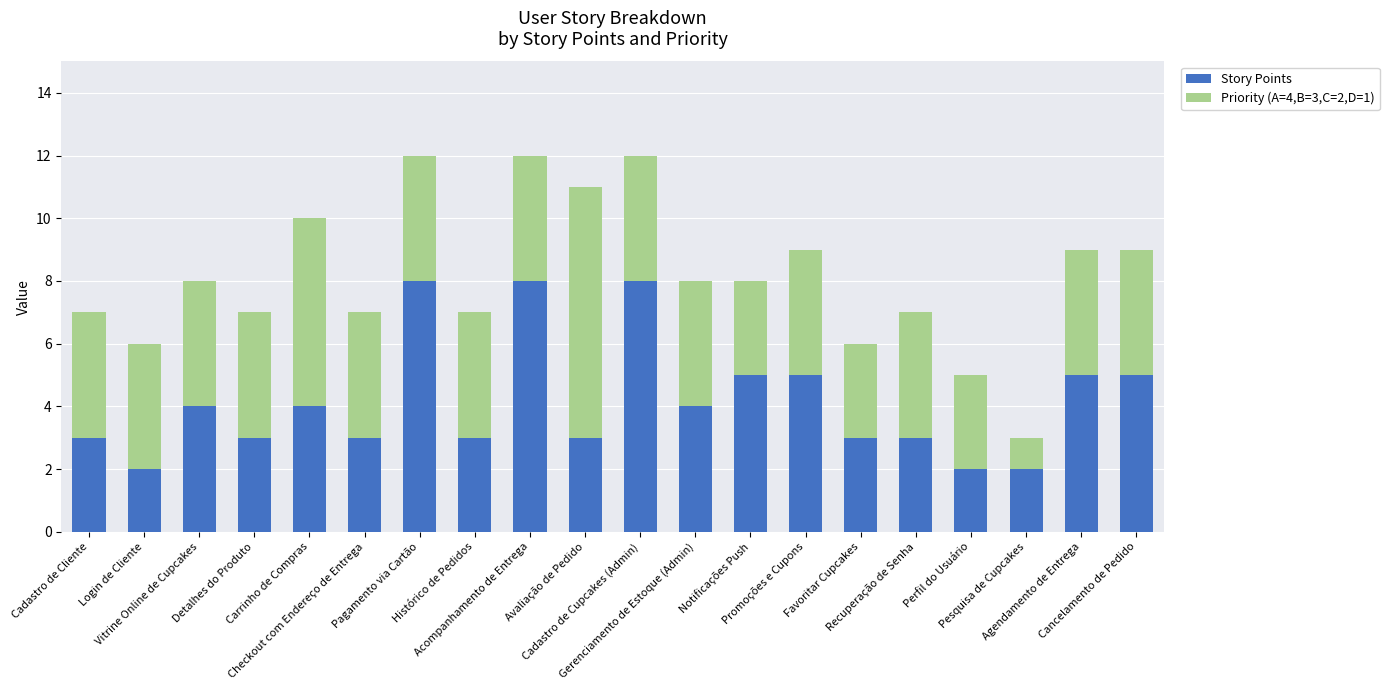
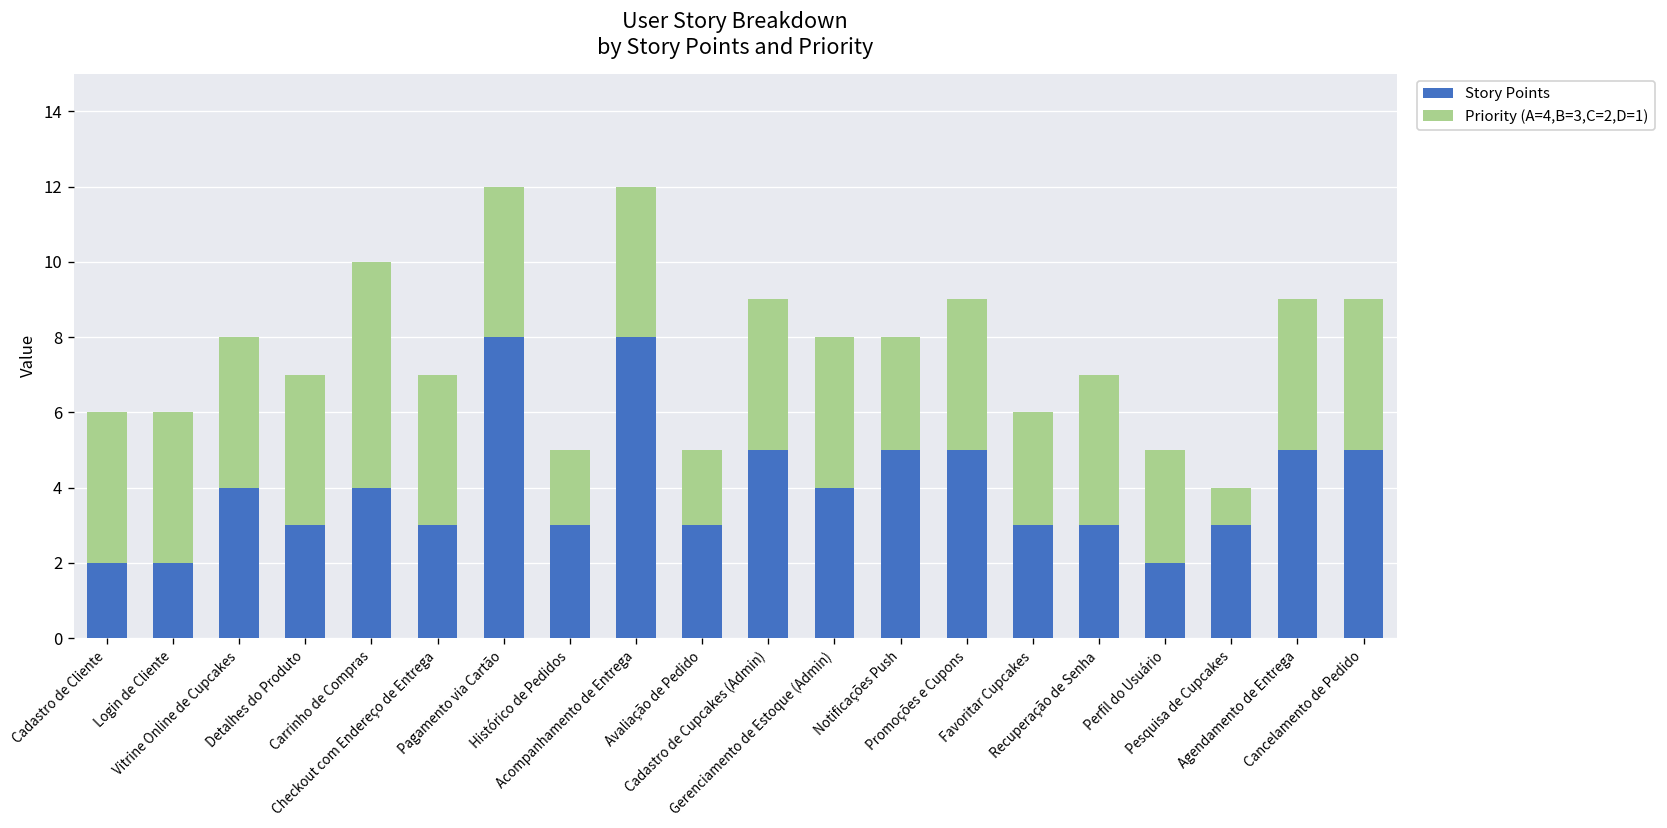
Story Points, Cadastro de Cliente: 3 -> 2
Priority (A=4,B=3,C=2,D=1), Histórico de Pedidos: 4 -> 2
Priority (A=4,B=3,C=2,D=1), Avaliação de Pedido: 8 -> 2
Story Points, Cadastro de Cupcakes (Admin): 8 -> 5
Story Points, Pesquisa de Cupcakes: 2 -> 3
